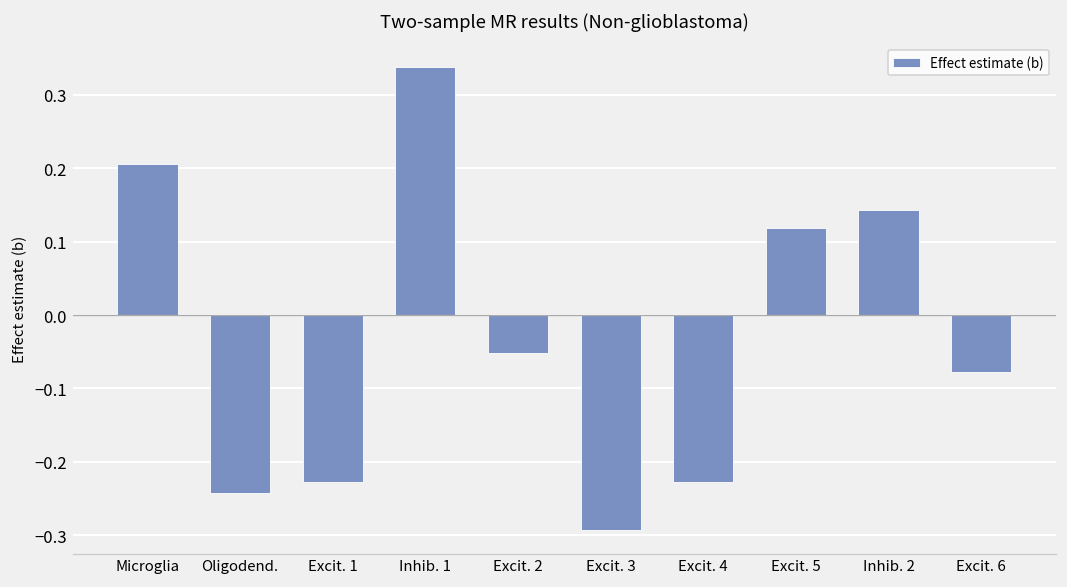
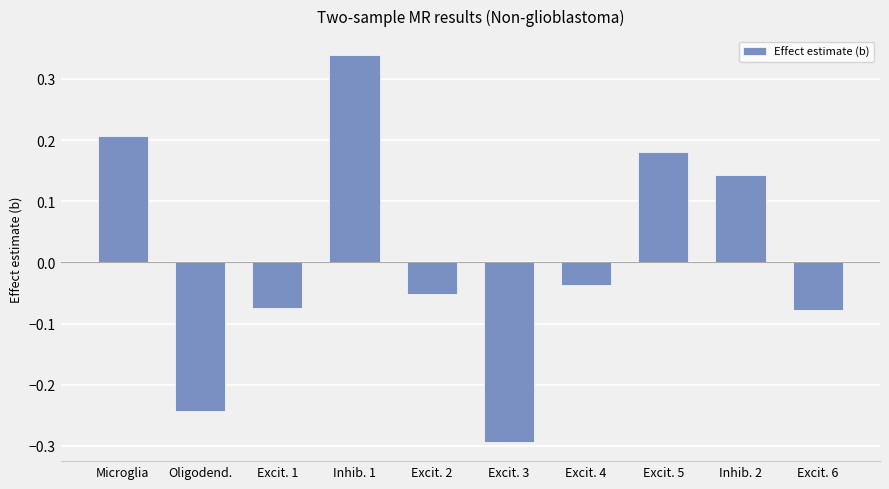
Excit. 1: -0.23 -> -0.08
Excit. 4: -0.23 -> -0.04
Excit. 5: 0.12 -> 0.18
